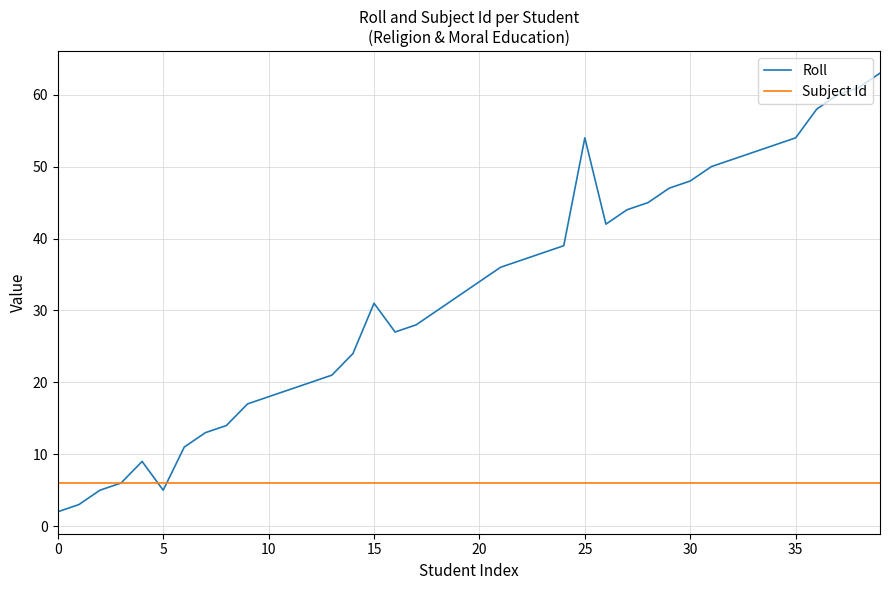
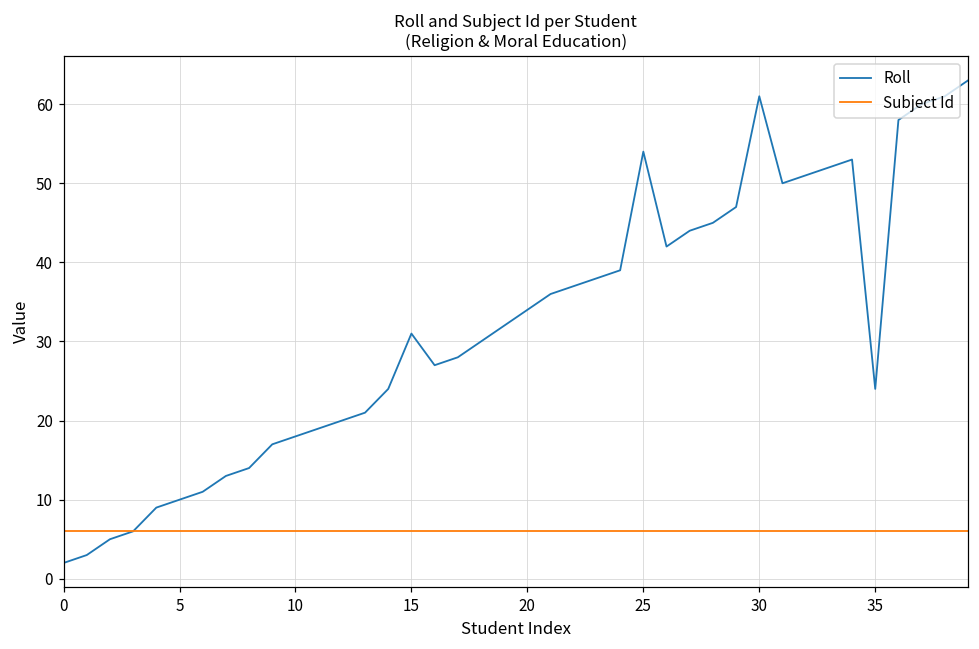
Roll, 5: 5 -> 10
Roll, 30: 48 -> 61
Roll, 35: 54 -> 24
